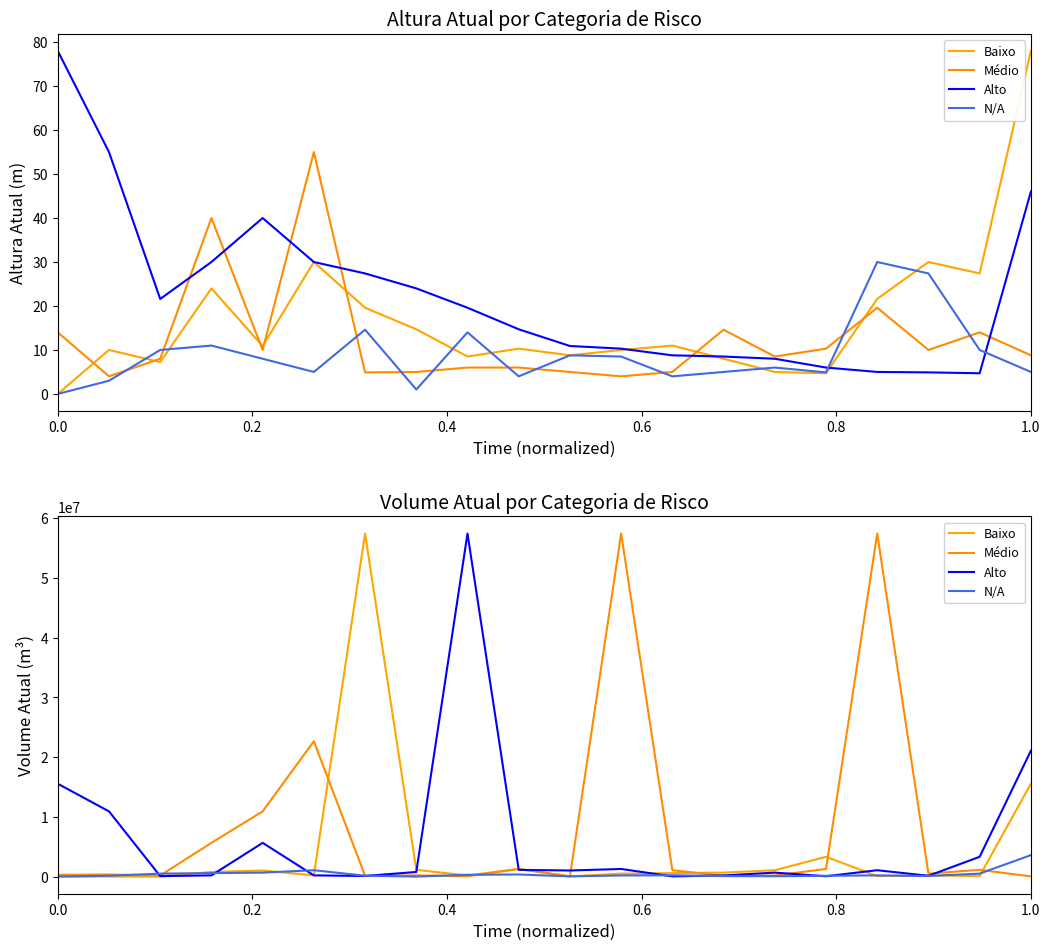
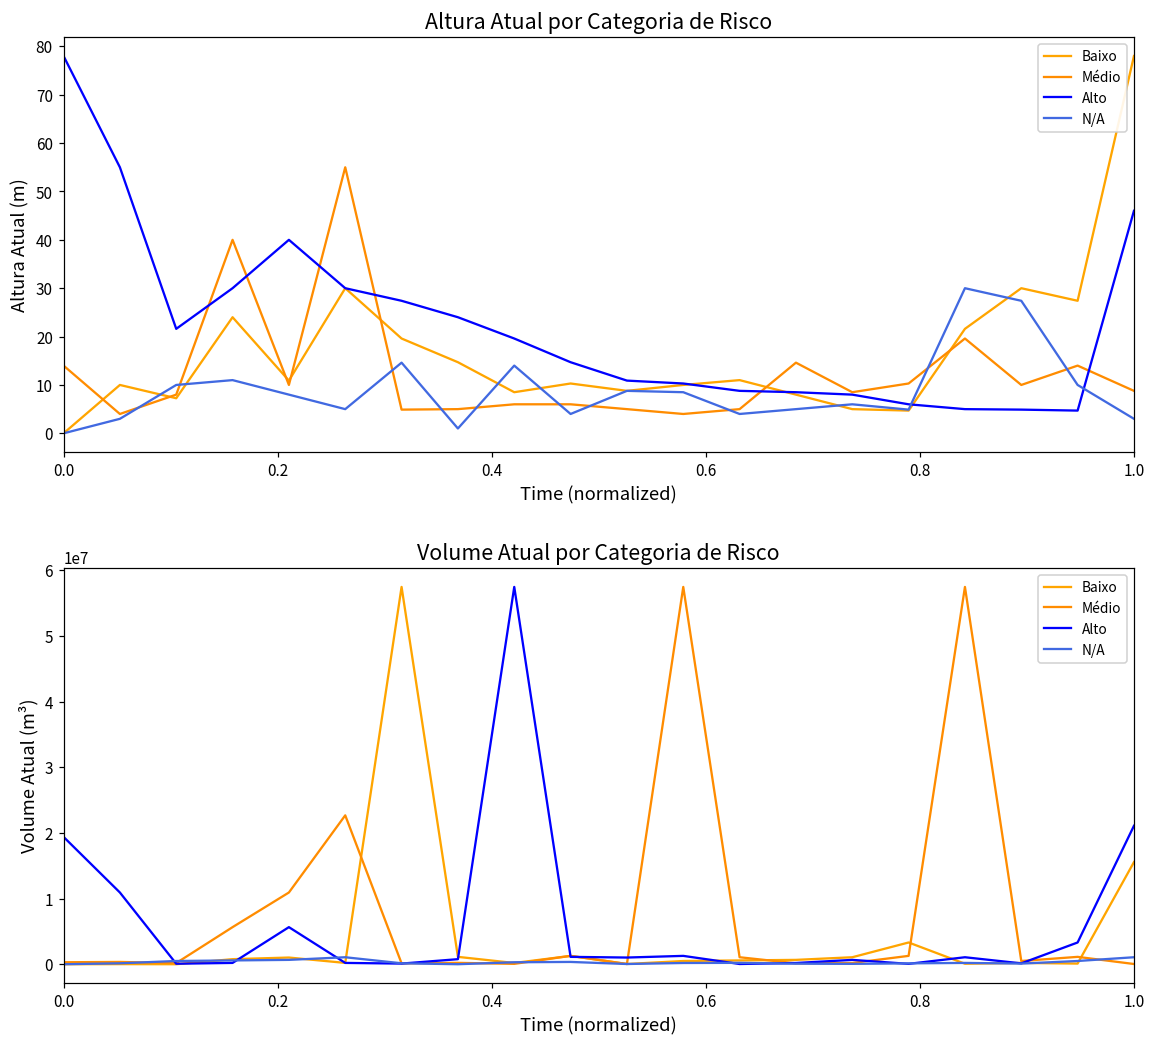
Altura Atual por Categoria de Risco, N/A, 1.0: 5 -> 3
Volume Atual por Categoria de Risco, Alto, 0.0: 16000000 -> 19000000
Volume Atual por Categoria de Risco, N/A, 1.0: 4000000 -> 1000000
